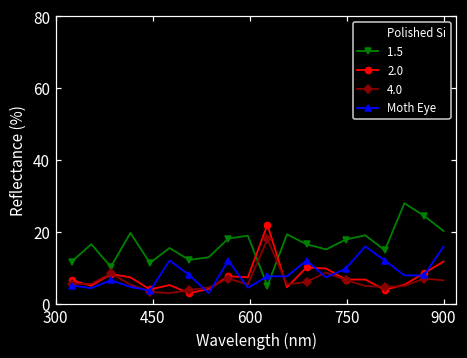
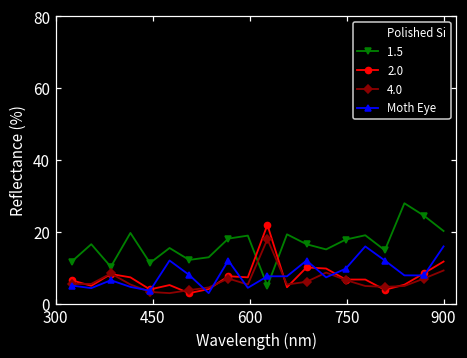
4.0, 900: 7 -> 9
